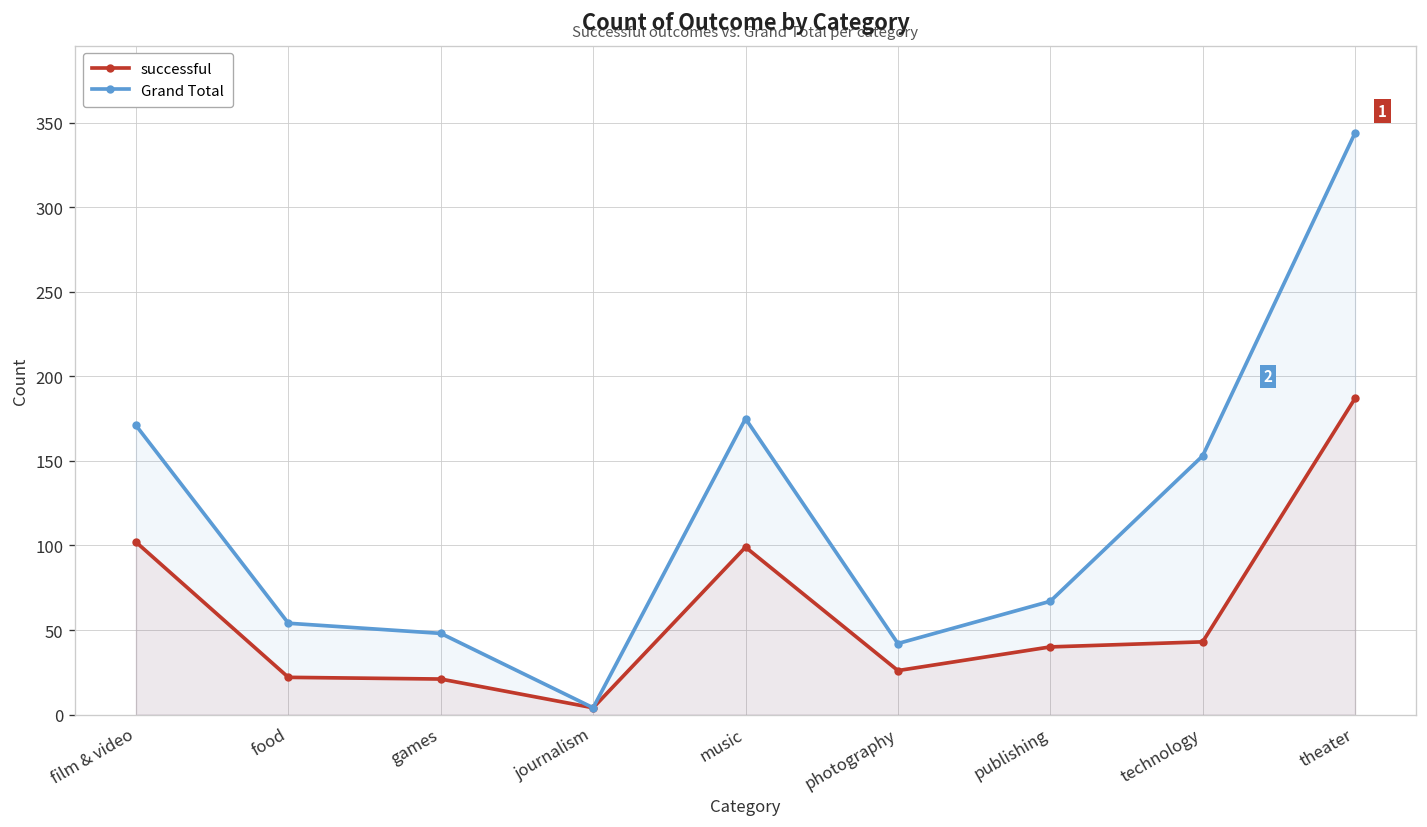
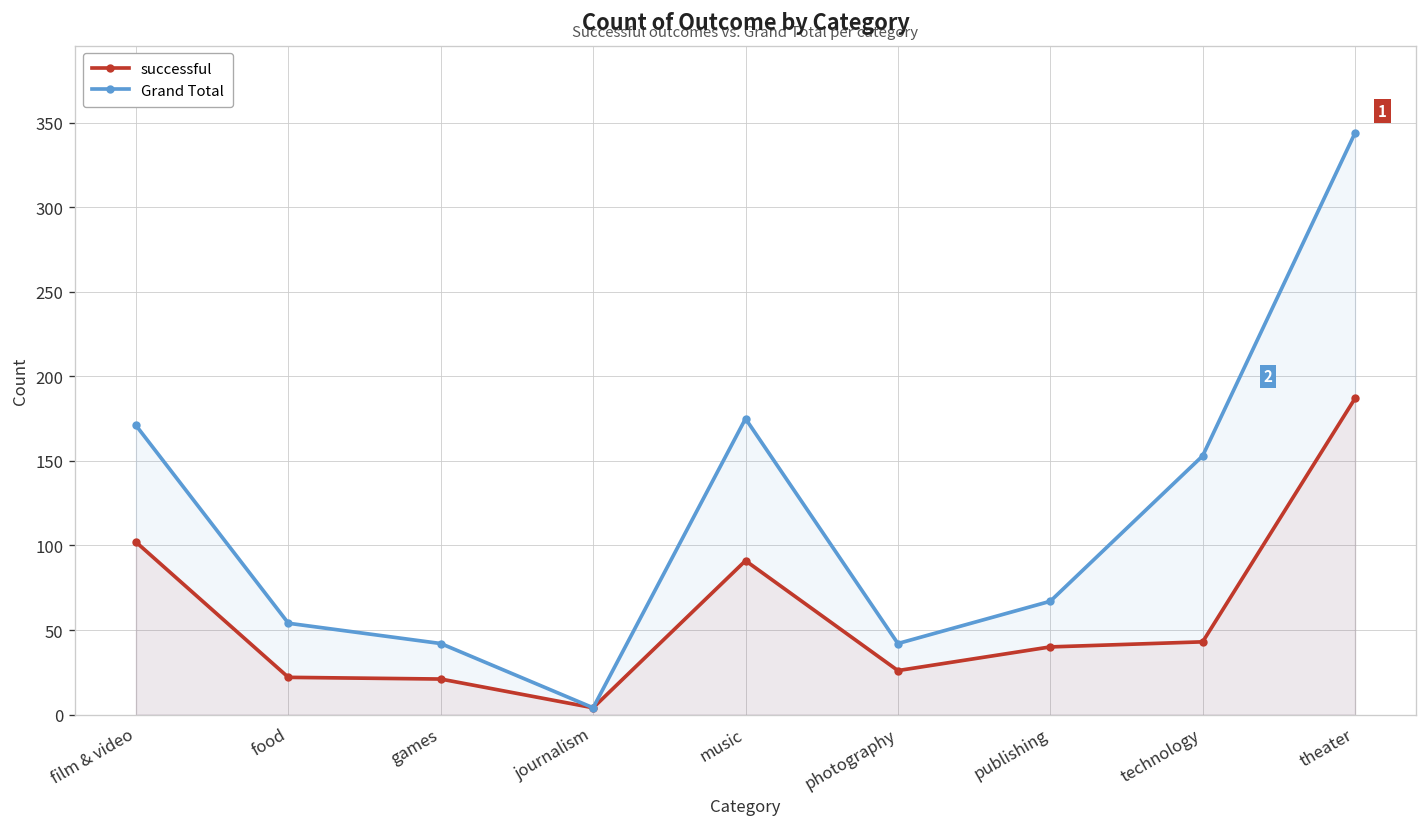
Grand Total, games: 48 -> 42
successful, music: 99 -> 91
